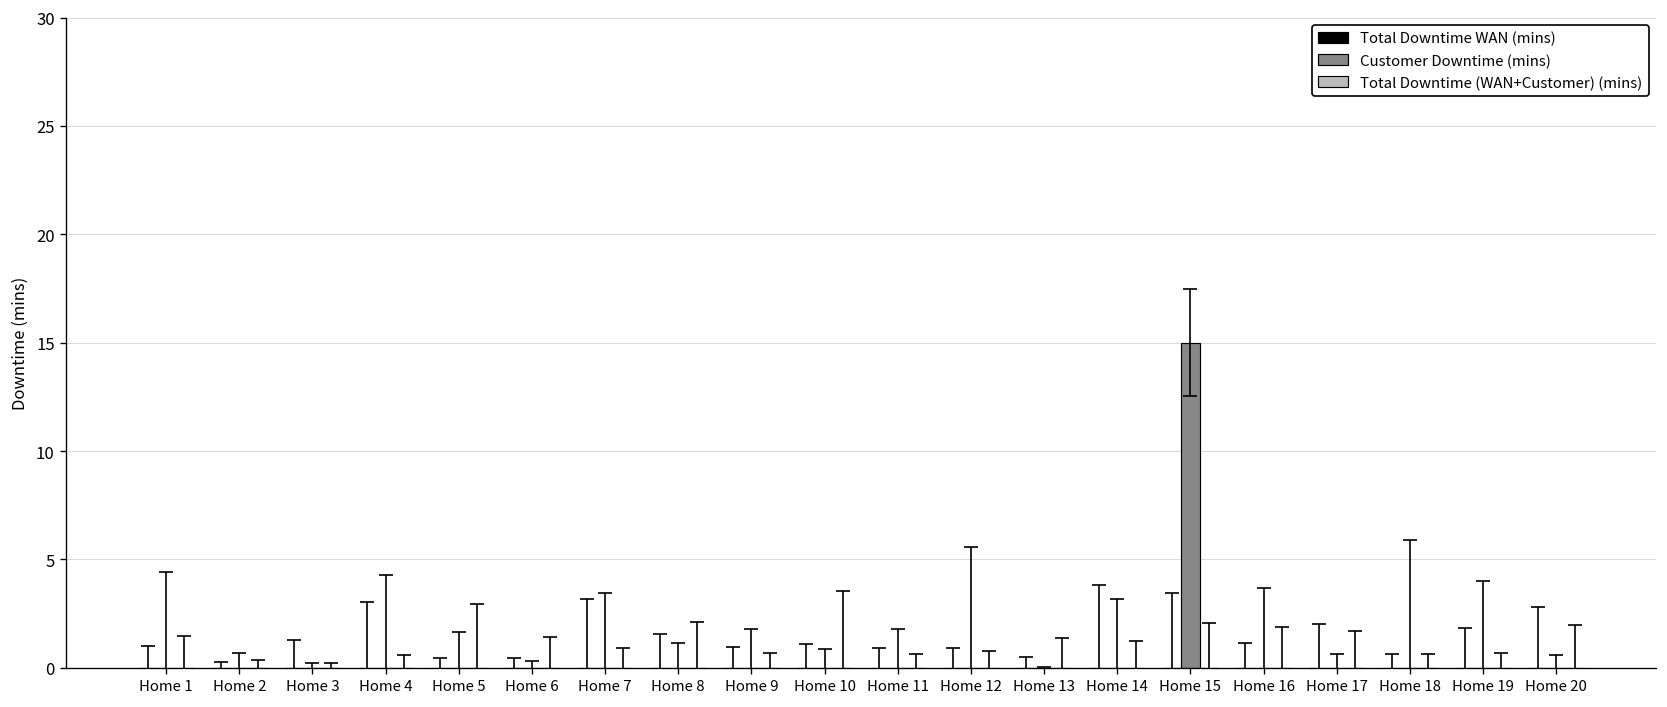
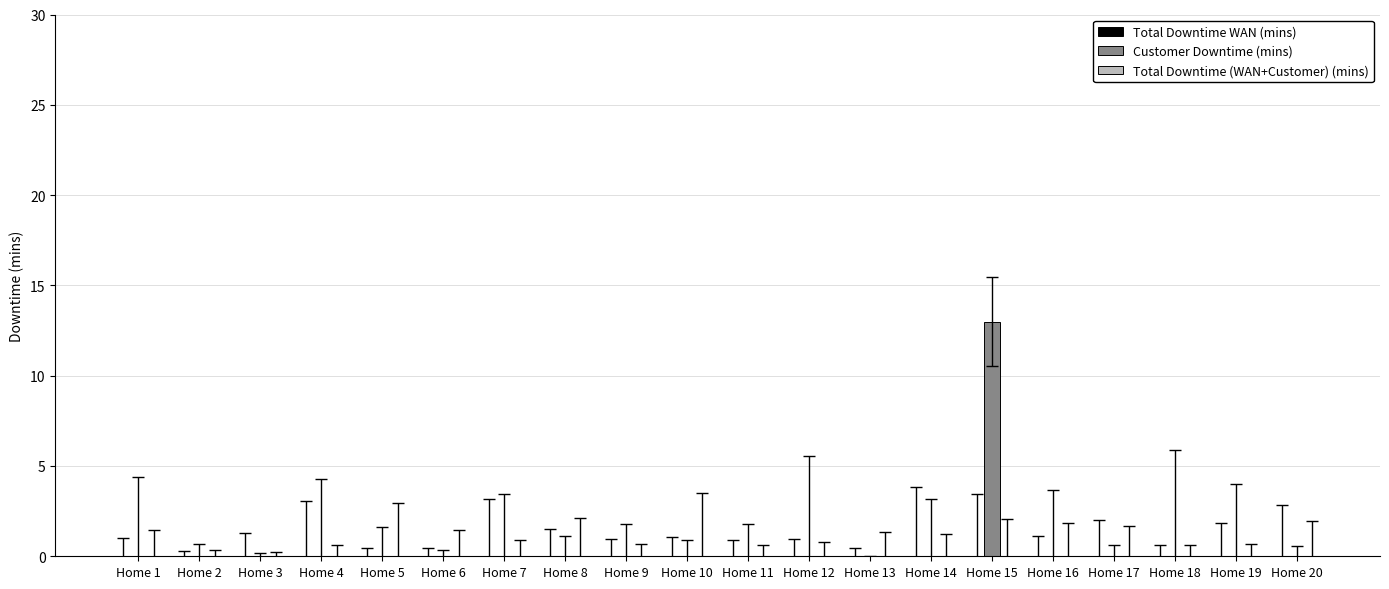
Customer Downtime (mins), Home 15: 15 -> 13
